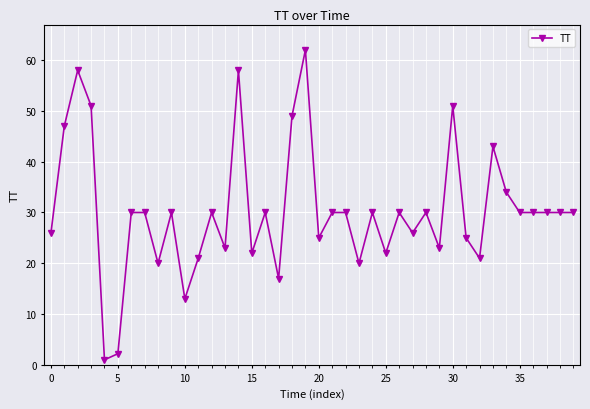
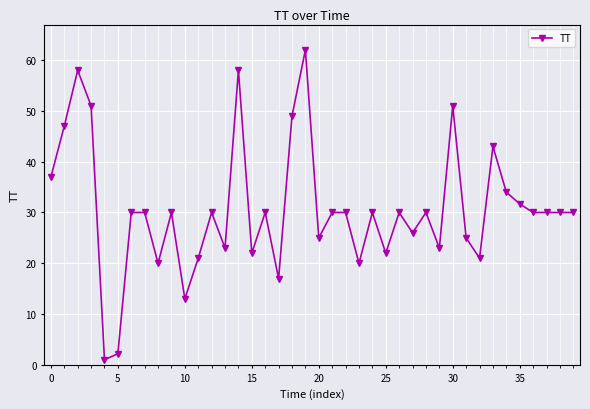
0: 26 -> 37
35: 30 -> 32
